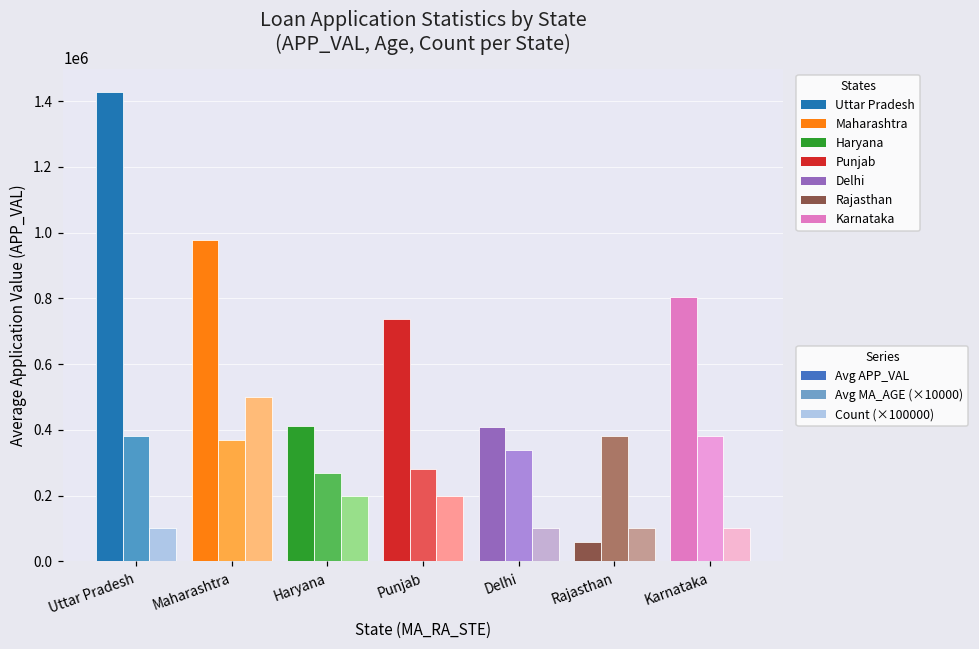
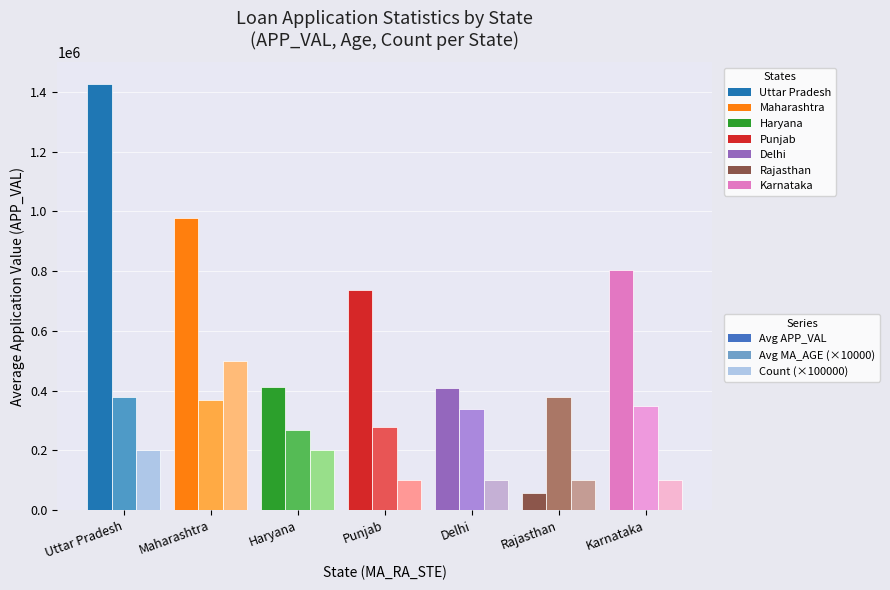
Count (×100000), Uttar Pradesh: 100000 -> 200000
Count (×100000), Punjab: 200000 -> 100000
Avg MA_AGE (×10000), Karnataka: 380000 -> 350000
